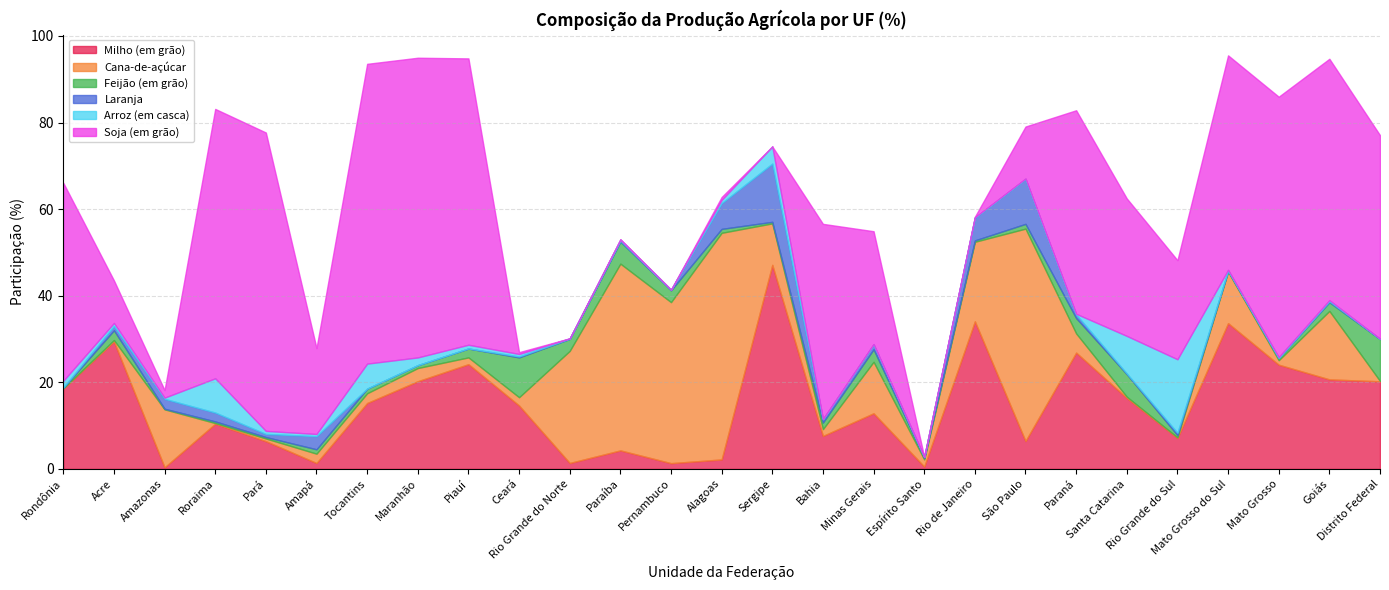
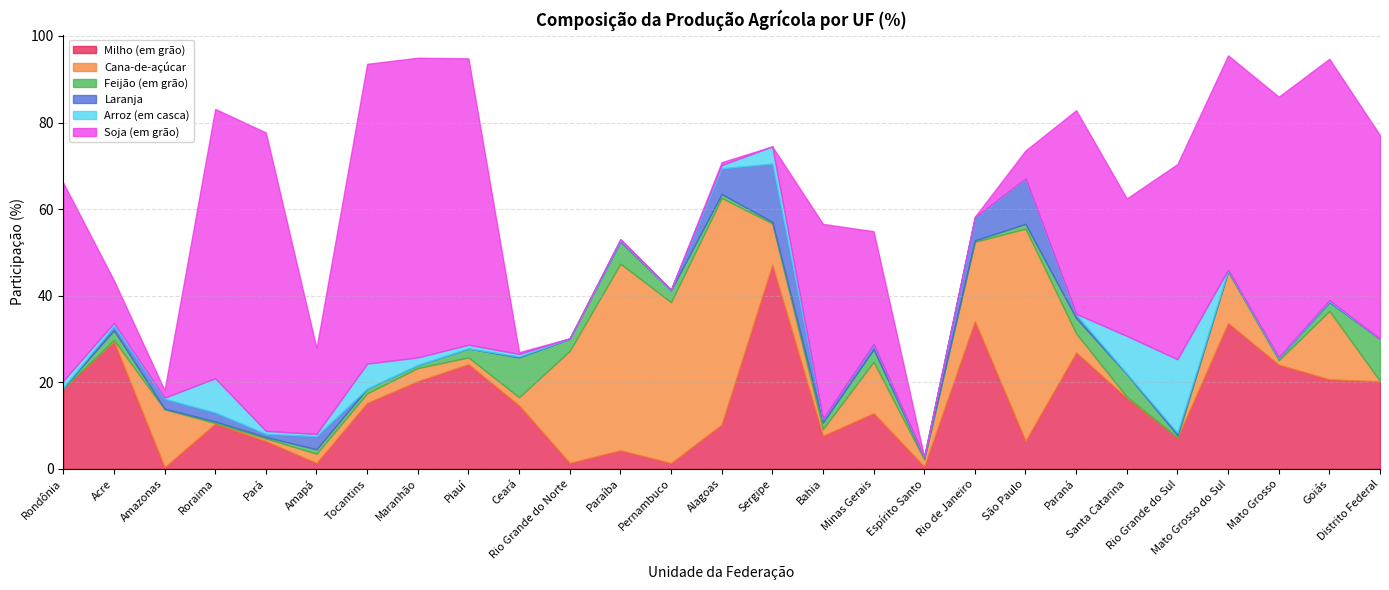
Milho (em grão), Alagoas: 2 -> 10
Soja (em grão), São Paulo: 12 -> 6
Soja (em grão), Rio Grande do Sul: 23 -> 45
